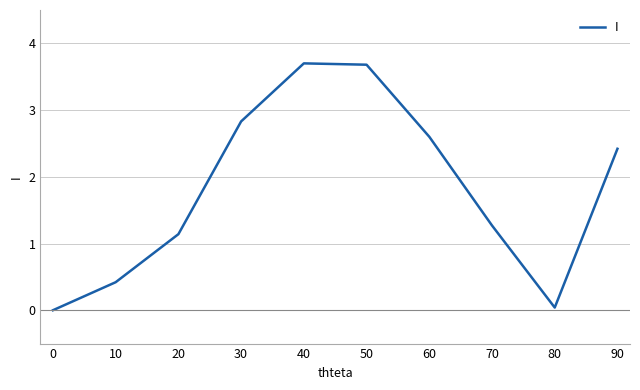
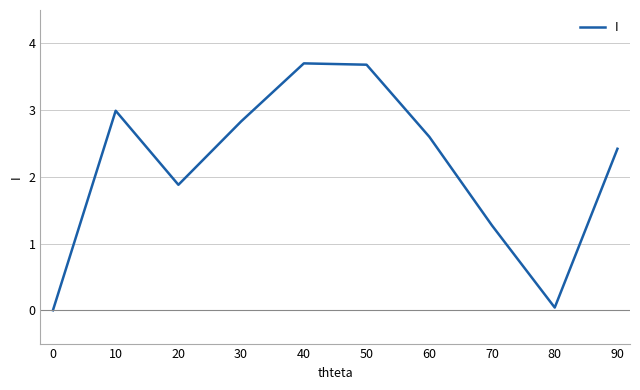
10: 0.4 -> 3.0
20: 1.1 -> 1.9
